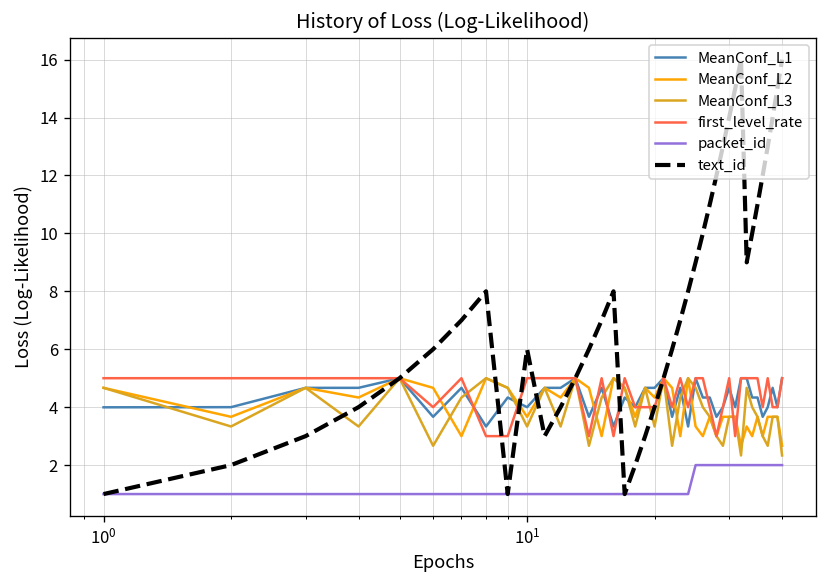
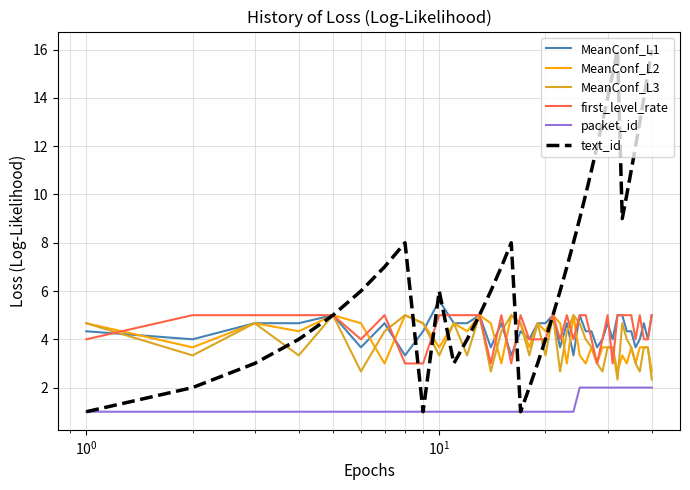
MeanConf_L1, 10^0: 4.0 -> 4.3
first_level_rate, 10^0: 5 -> 4
MeanConf_L1, 10^1: 4.0 -> 5.6
